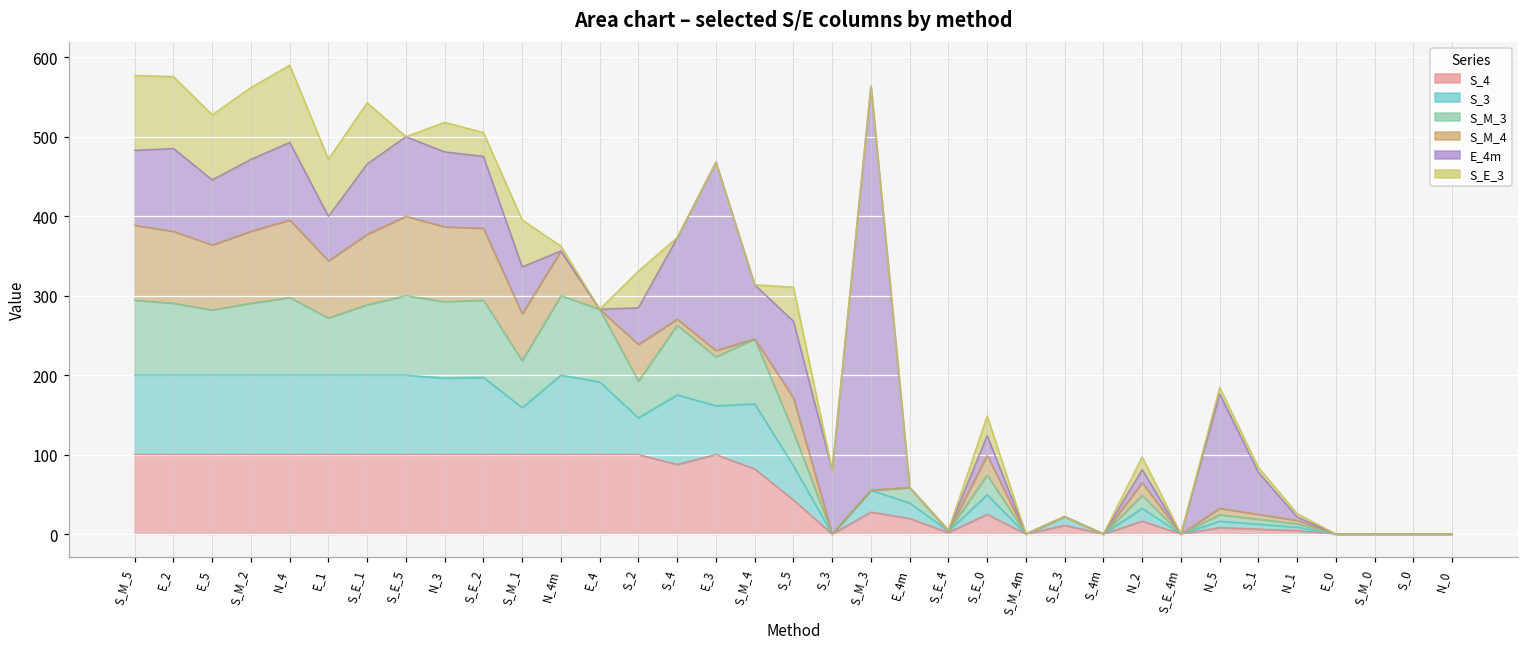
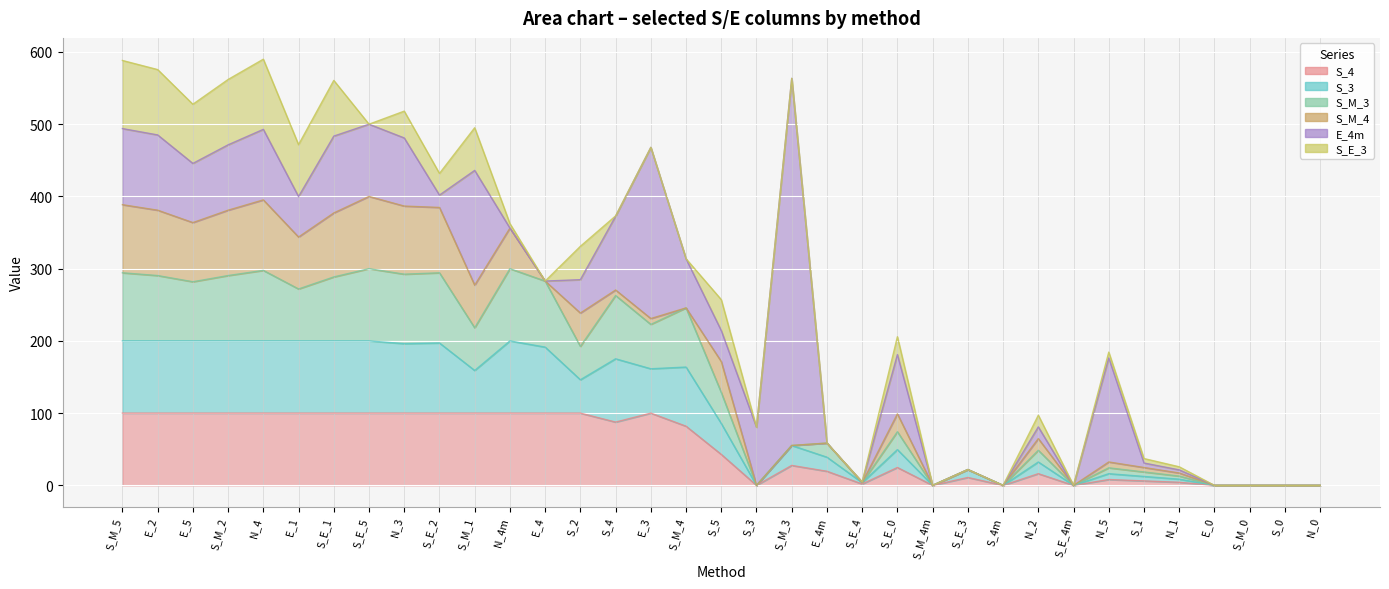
E_4m, S_M_5: 90 -> 110
E_4m, S_E_1: 90 -> 110
E_4m, S_E_2: 90 -> 20
E_4m, S_M_1: 60 -> 160
E_4m, S_5: 100 -> 40
E_4m, S_E_0: 20 -> 80
E_4m, S_1: 50 -> 10
